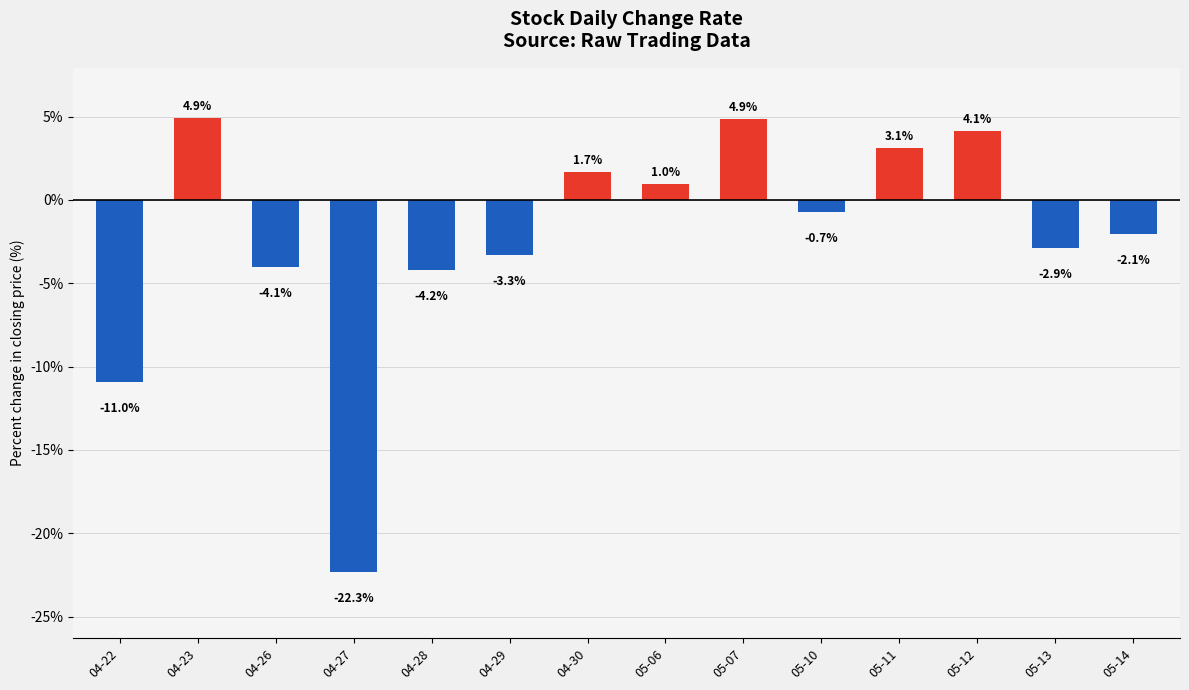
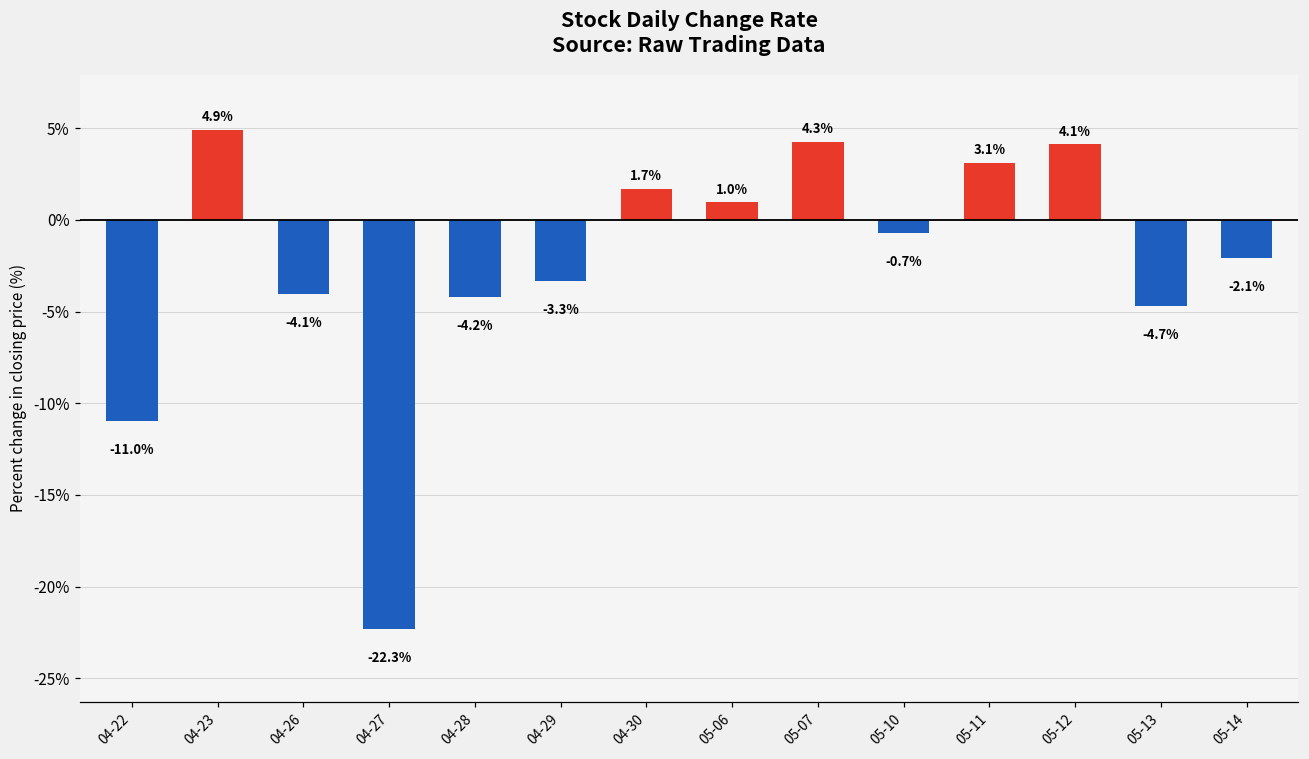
05-07: 4.9% -> 4.3%
05-13: -2.9% -> -4.7%
